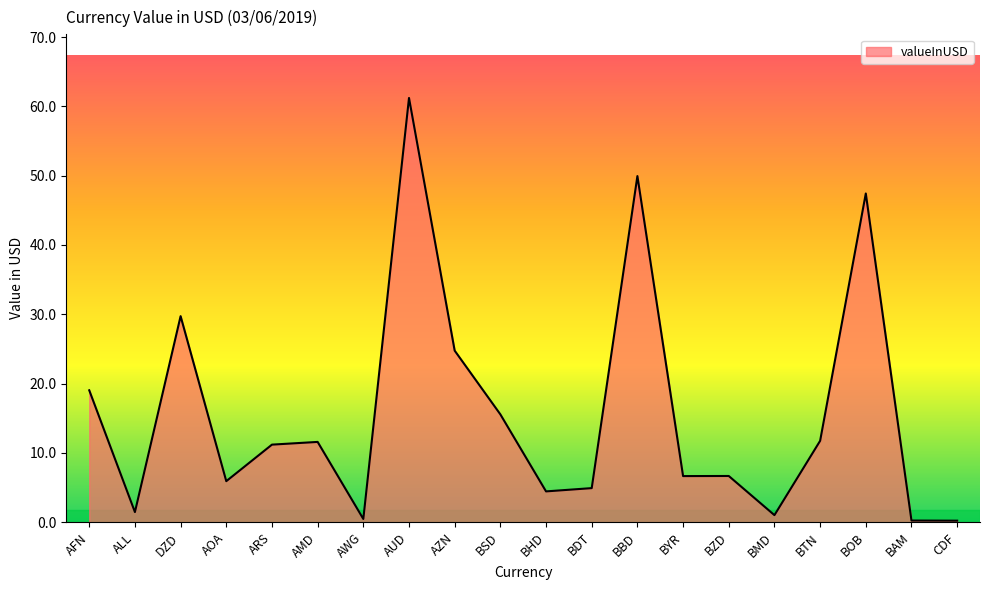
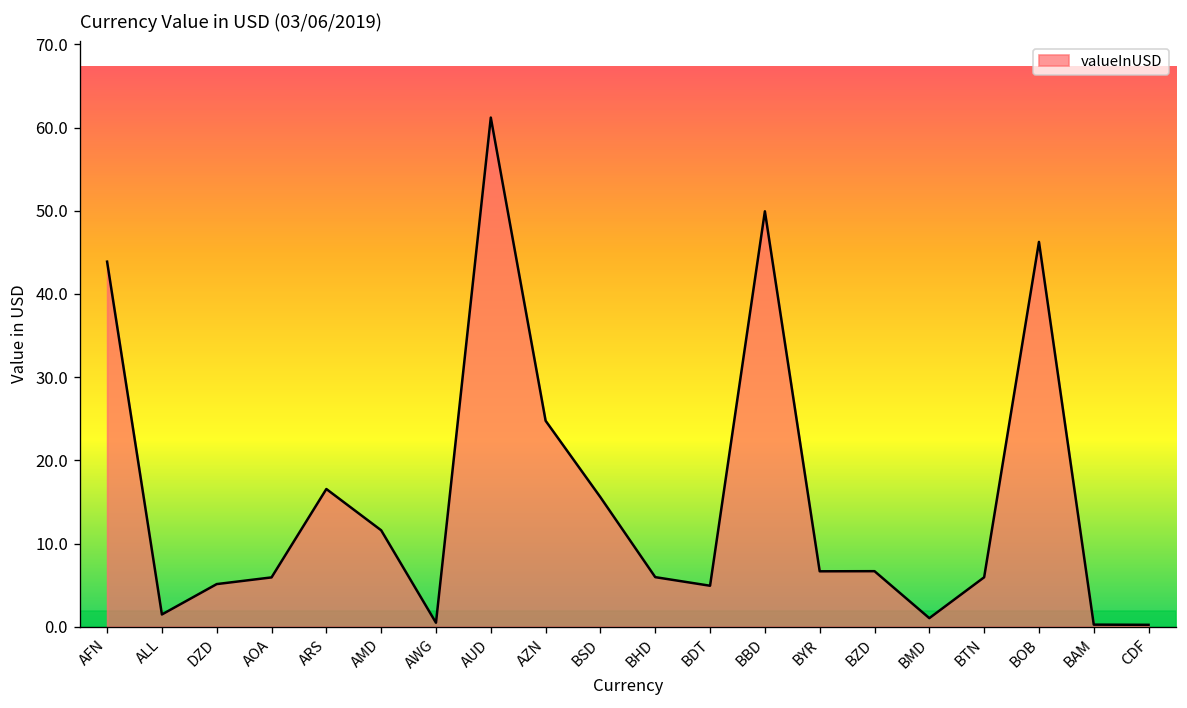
AFN: 19 -> 44
DZD: 30 -> 5
ARS: 11 -> 17
BHD: 4 -> 6
BTN: 12 -> 6
BOB: 47 -> 46
